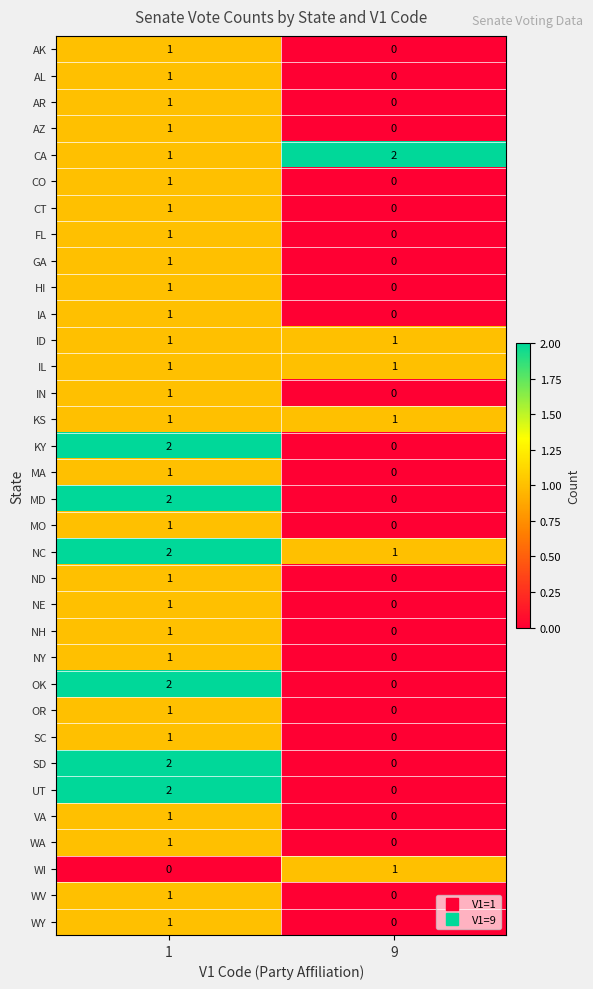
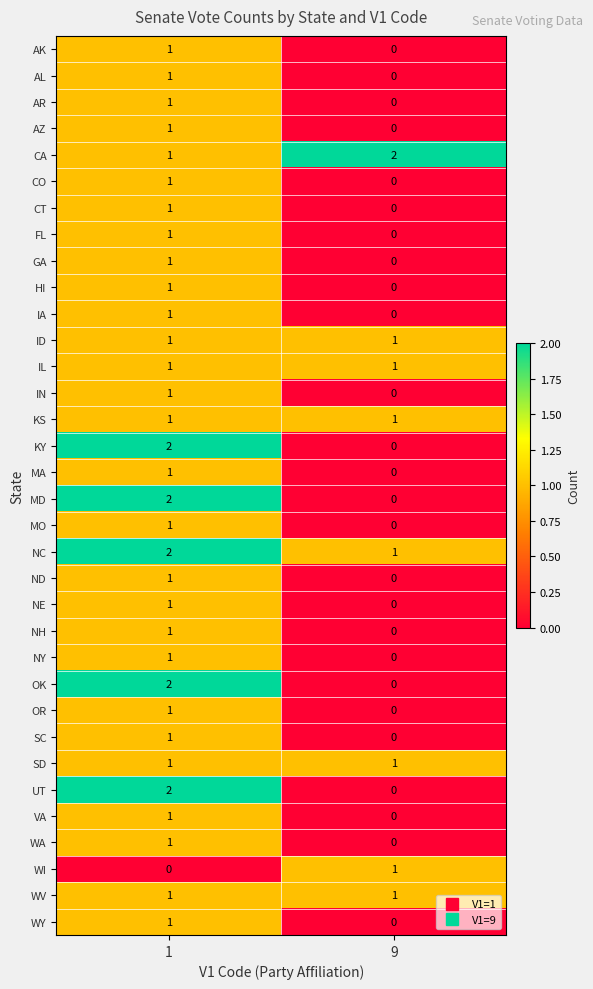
SD, 1: 2 -> 1
SD, 9: 0 -> 1
WV, 9: 0 -> 1
